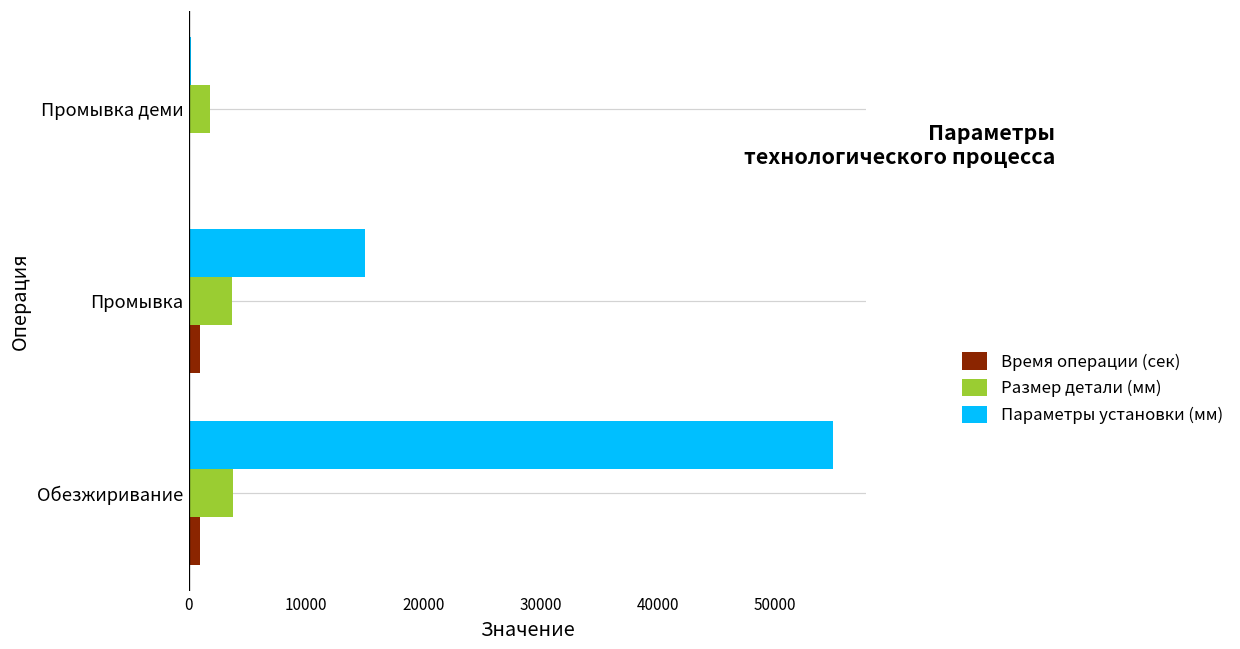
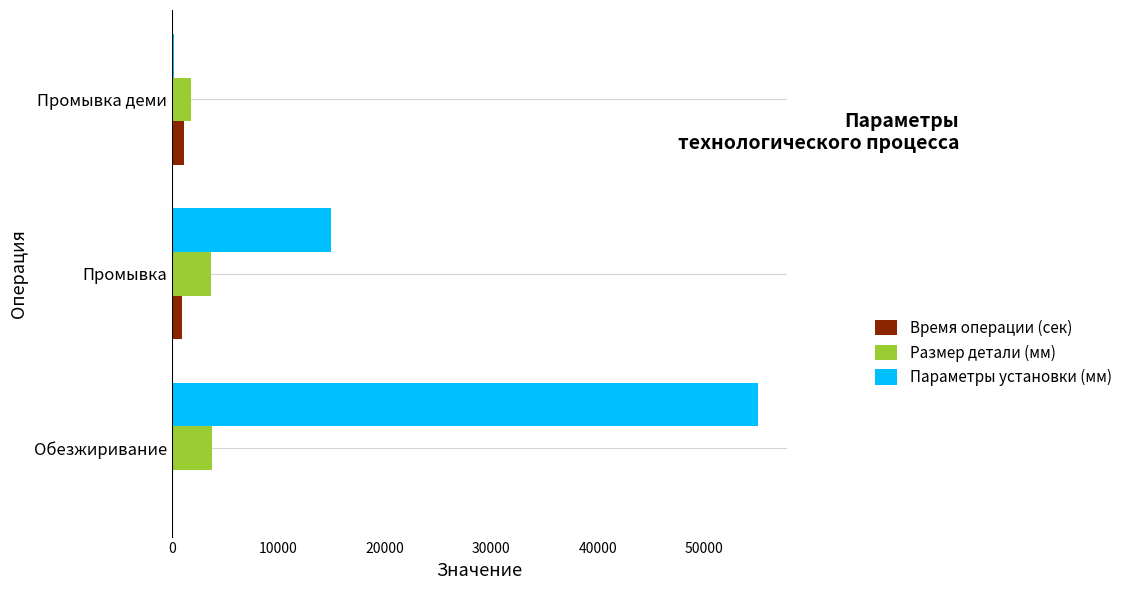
Время операции (сек), Промывка деми: 100 -> 1200
Время операции (сек), Обезжиривание: 900 -> 200
